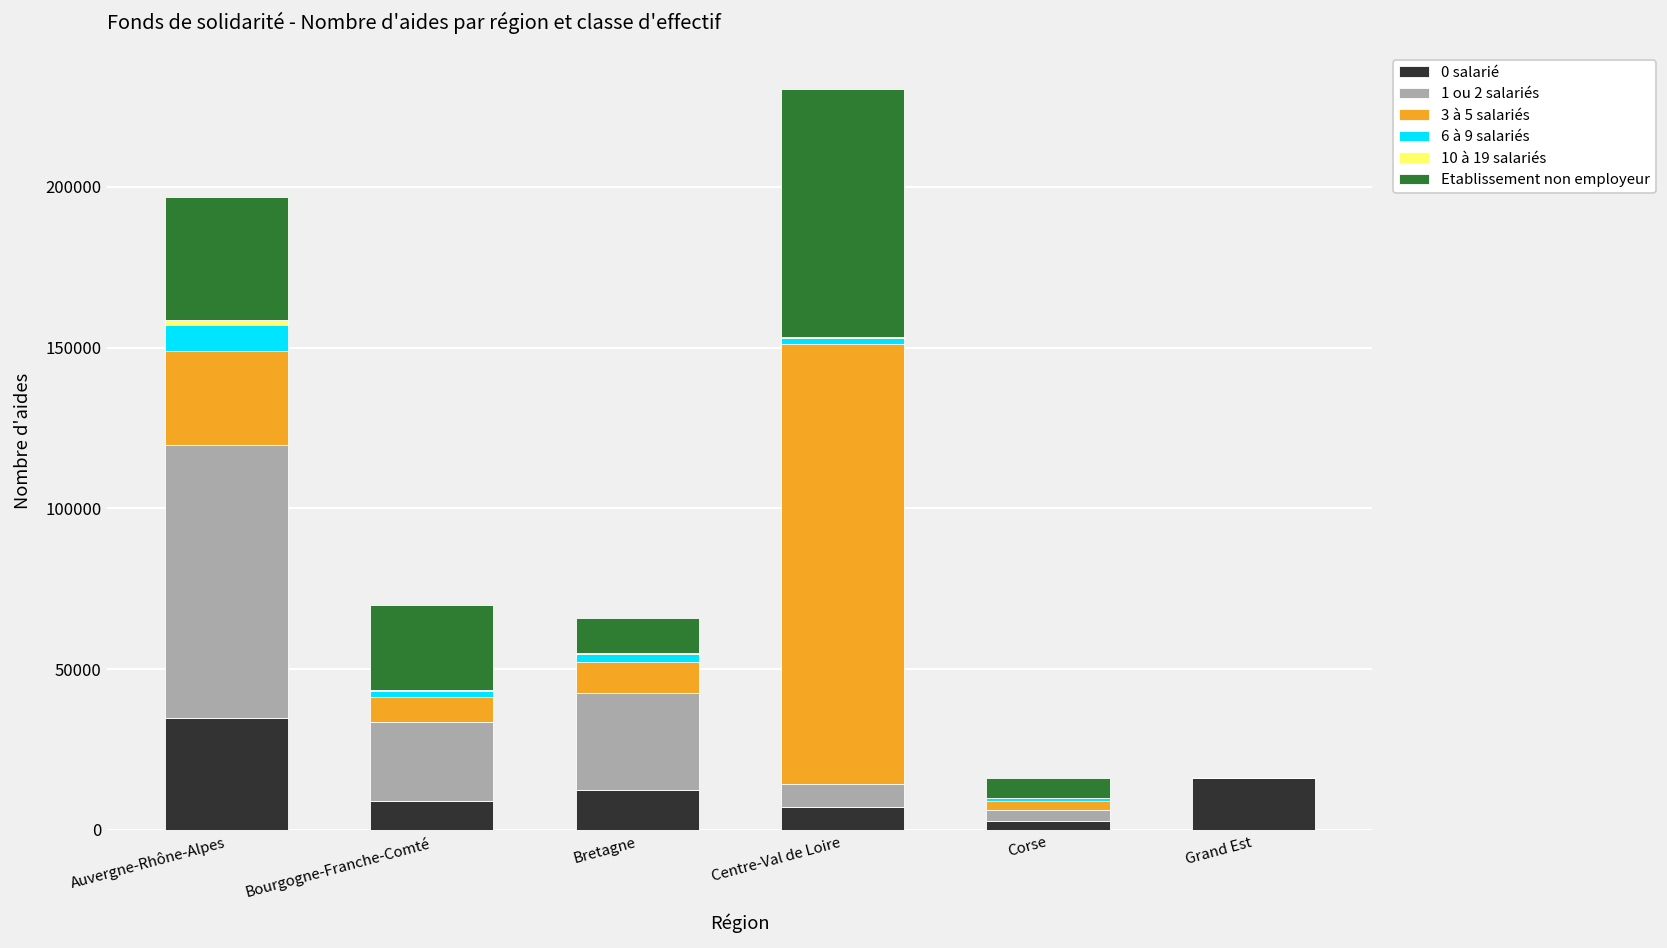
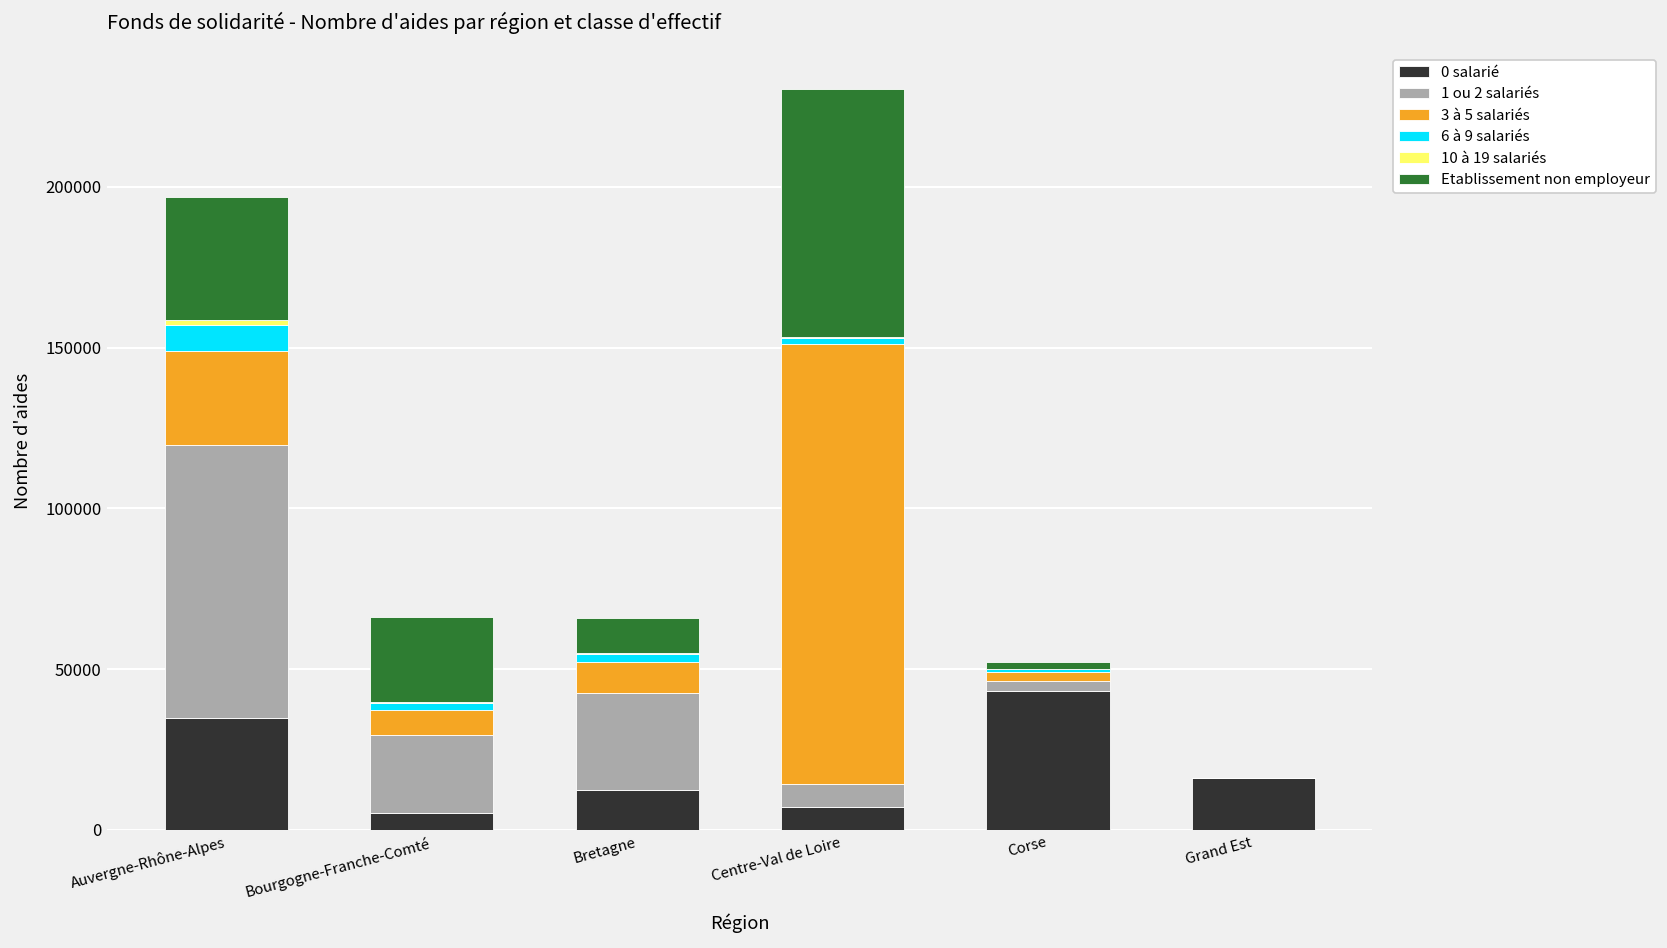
0 salarié, Bourgogne-Franche-Comté: 9000 -> 5000
0 salarié, Corse: 3000 -> 43000
Etablissement non employeur, Corse: 6000 -> 2000
